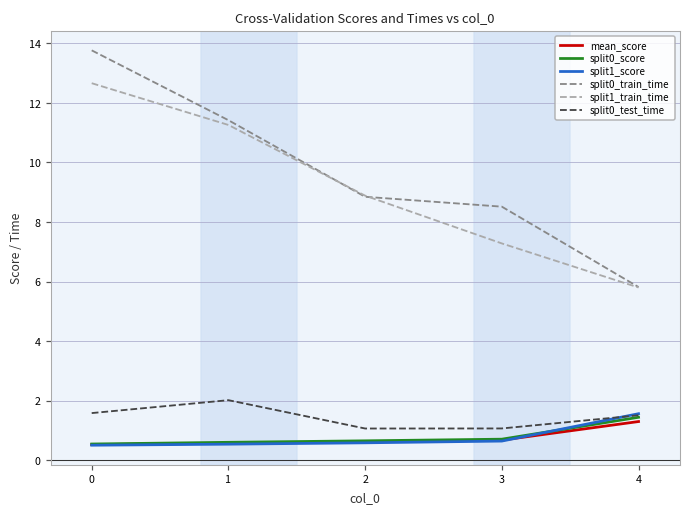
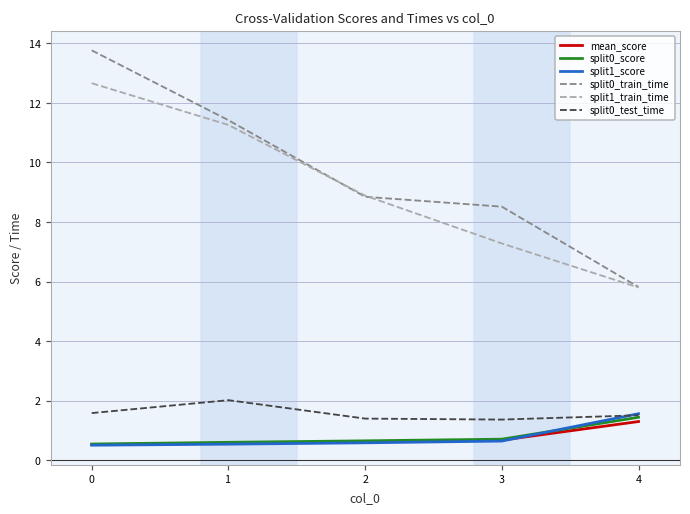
split0_test_time, 2: 1.1 -> 1.4
split0_test_time, 3: 1.1 -> 1.4
